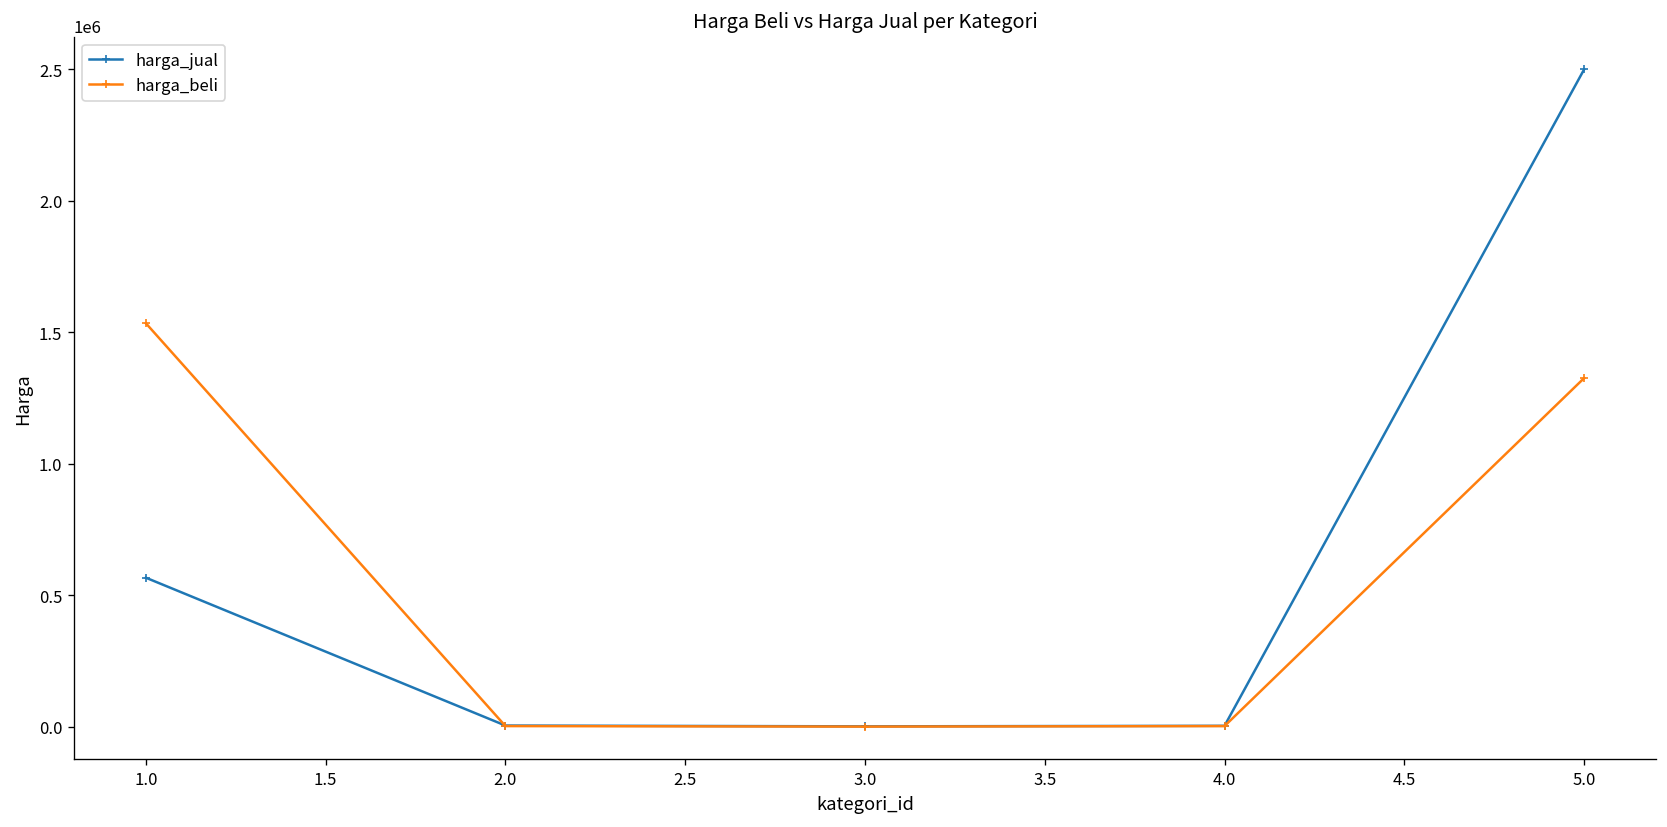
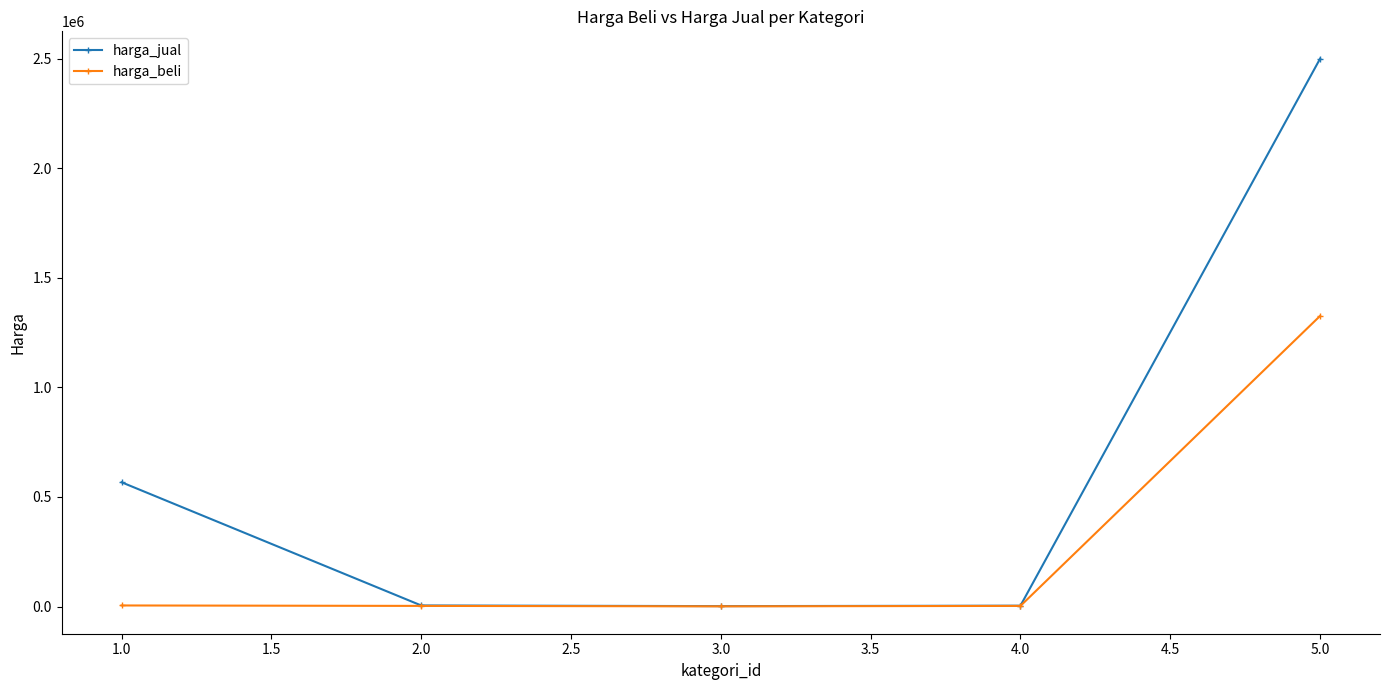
harga_beli, 1.0: 1530000 -> 10000
